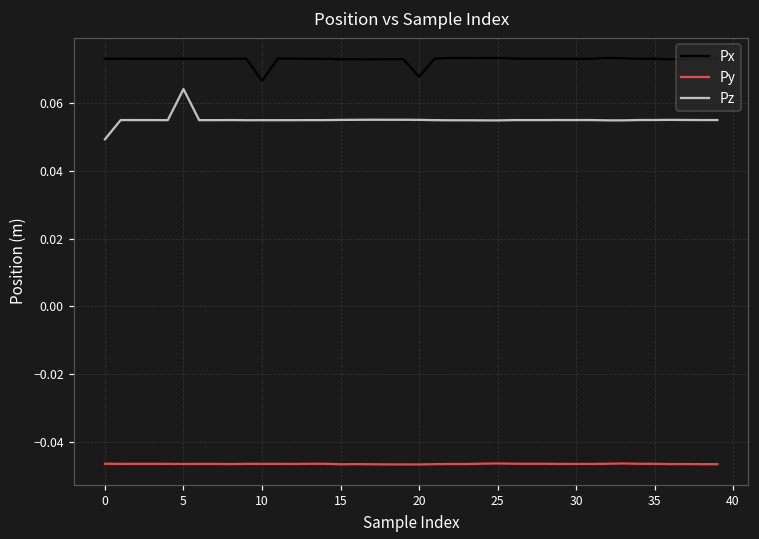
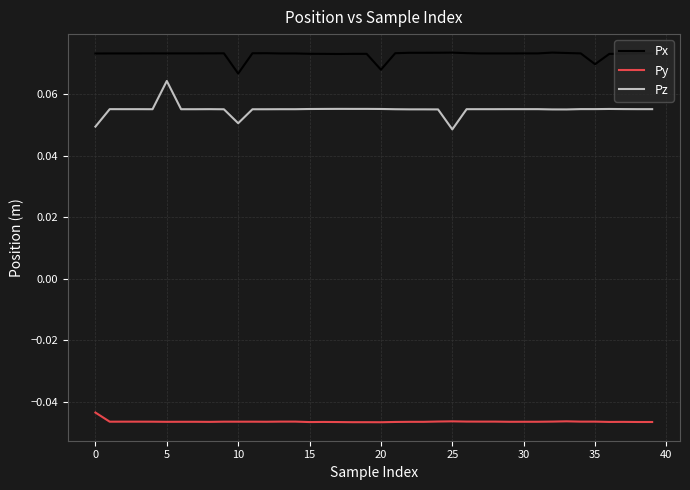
Py, 0: -0.046 -> -0.044
Pz, 10: 0.055 -> 0.050
Pz, 25: 0.055 -> 0.048
Px, 35: 0.073 -> 0.070
